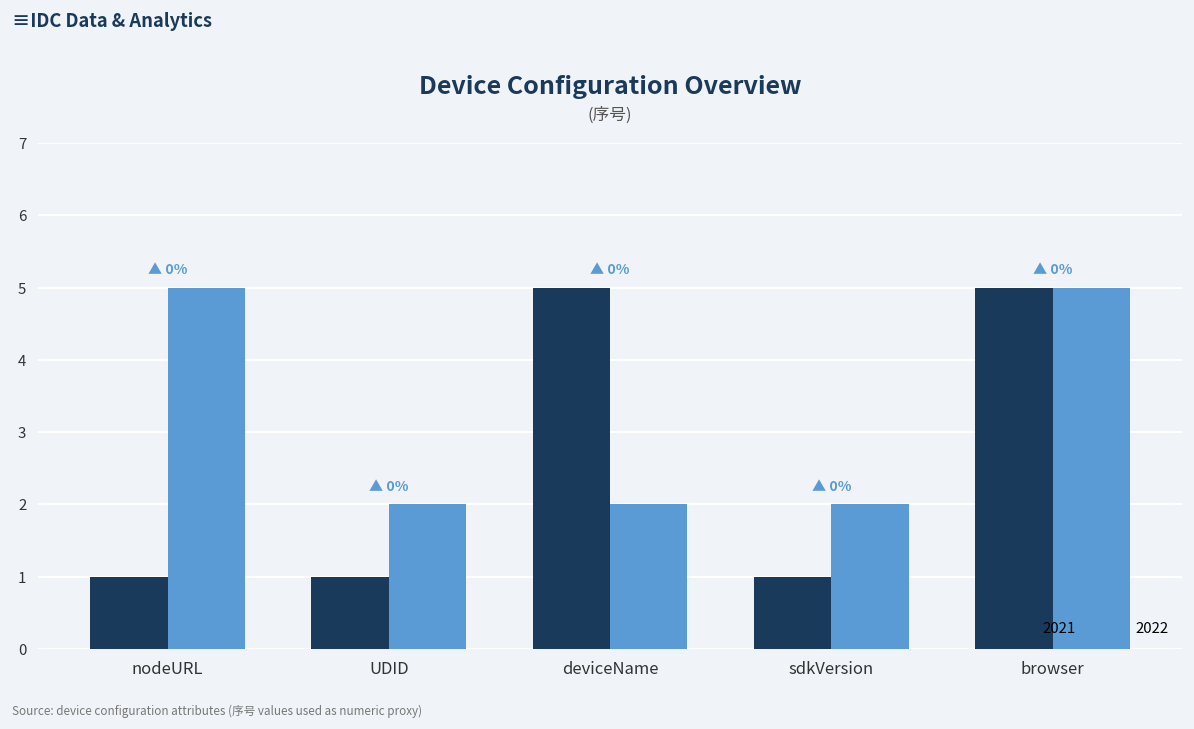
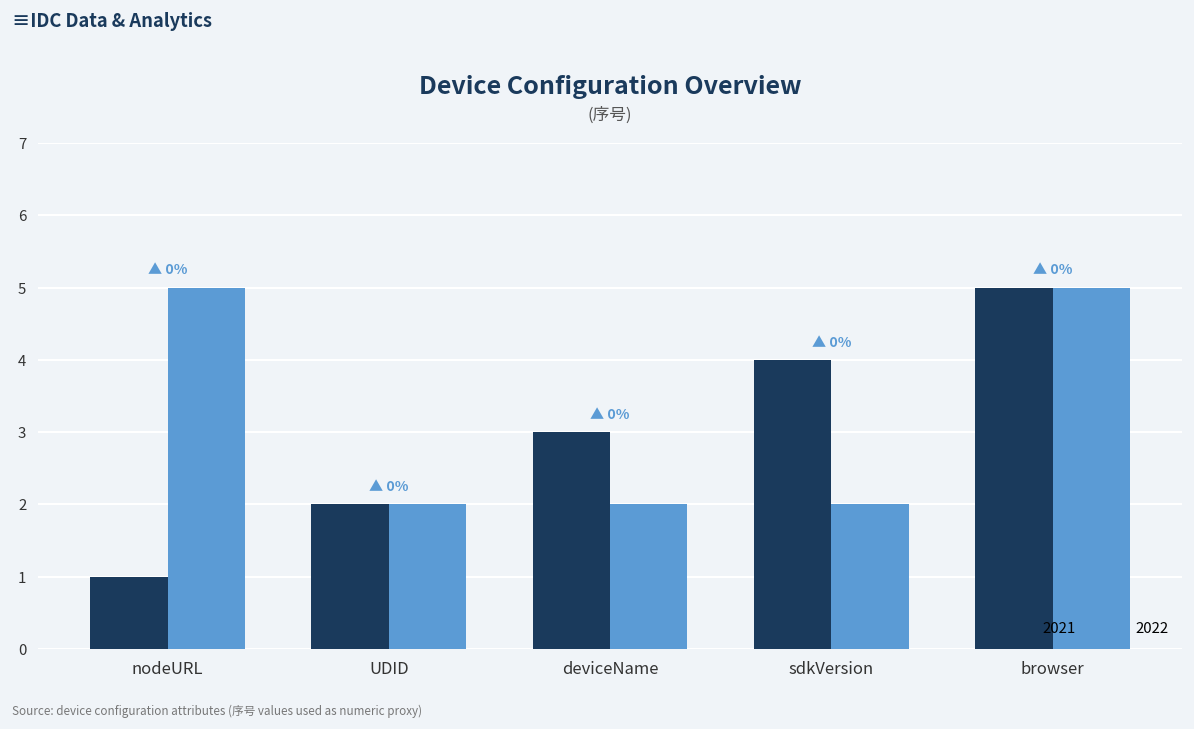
2021, UDID: 1 -> 2
2021, deviceName: 5 -> 3
2021, sdkVersion: 1 -> 4
